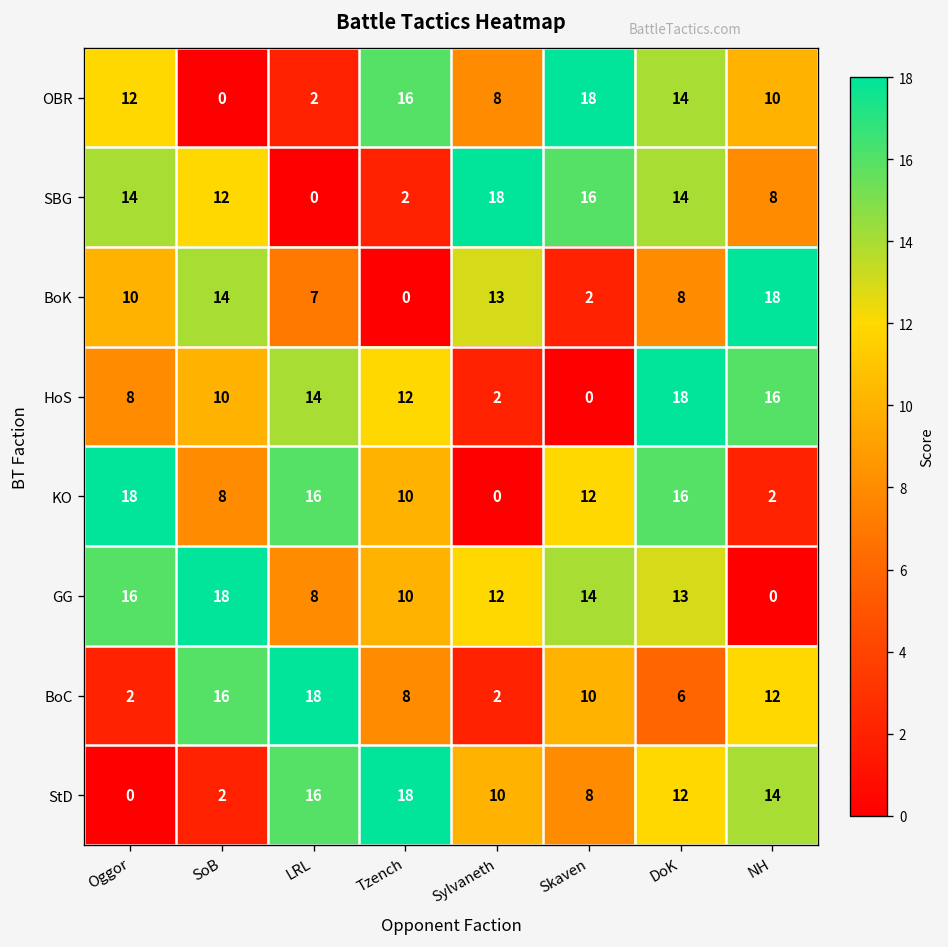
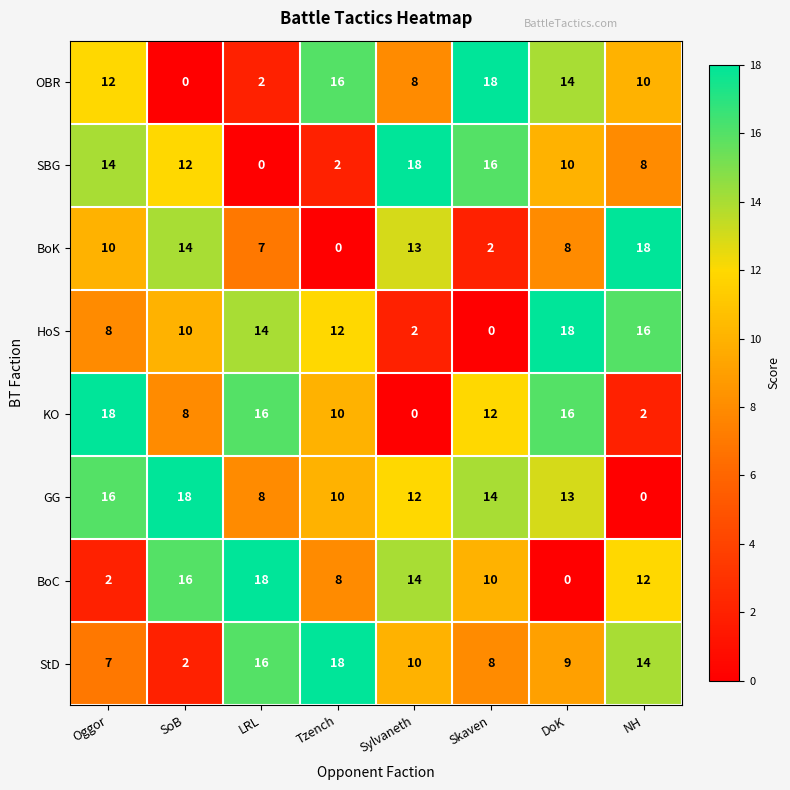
SBG, DoK: 14 -> 10
BoC, Sylvaneth: 2 -> 14
BoC, DoK: 6 -> 0
StD, Oggor: 0 -> 7
StD, DoK: 12 -> 9
